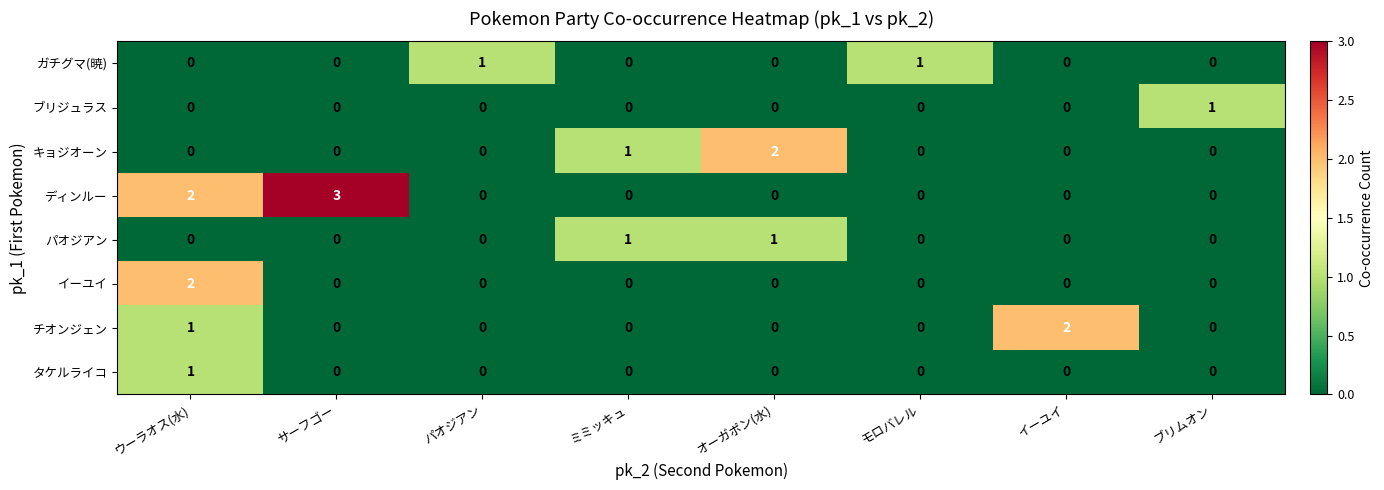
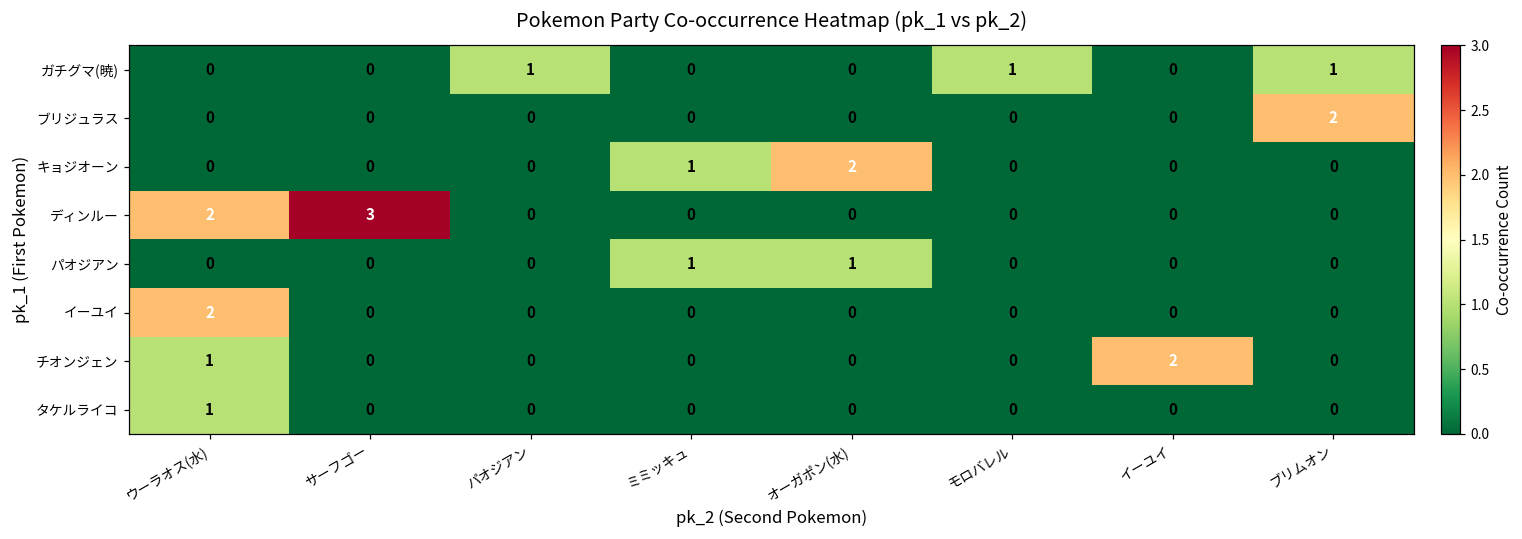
ガチグマ(暁), ブリムオン: 0 -> 1
ブリジュラス, ブリムオン: 1 -> 2
